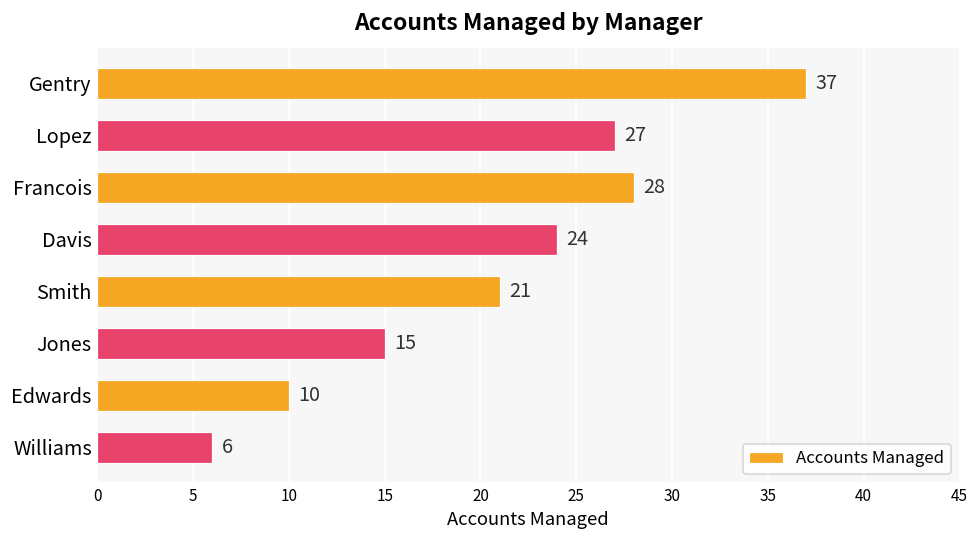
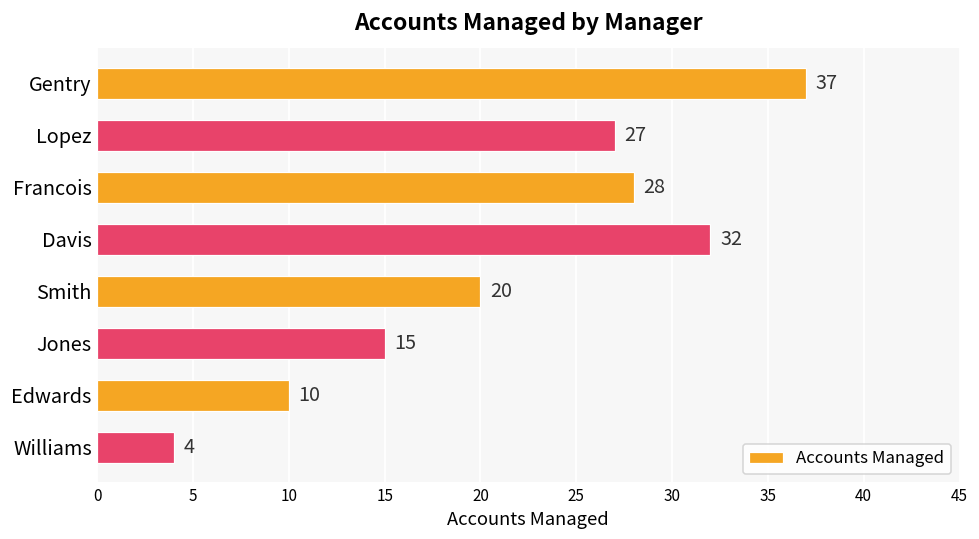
Davis: 24 -> 32
Smith: 21 -> 20
Williams: 6 -> 4
